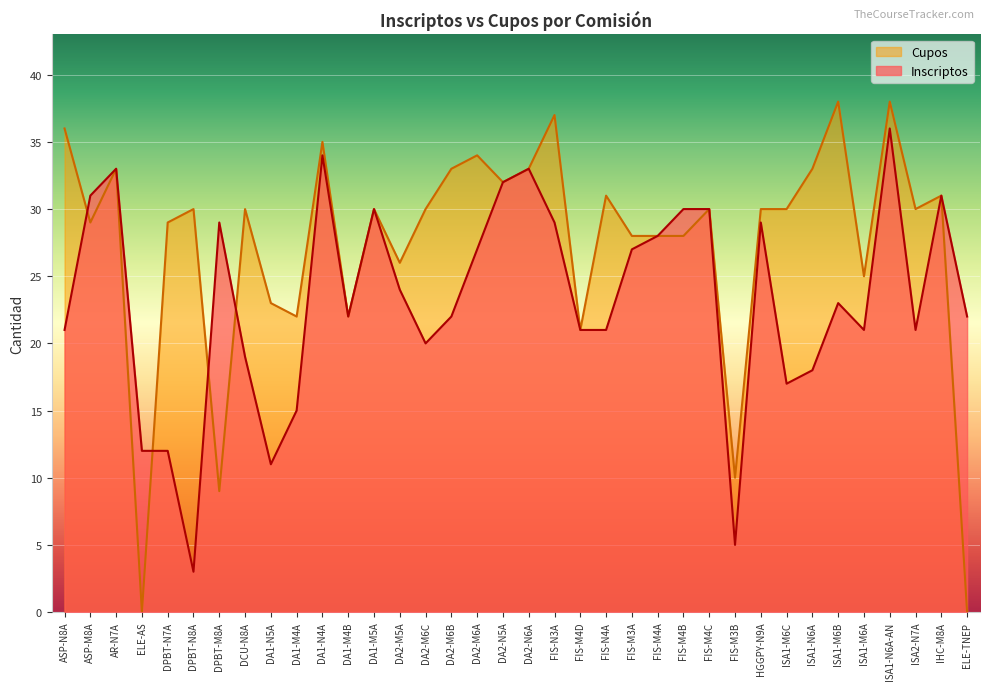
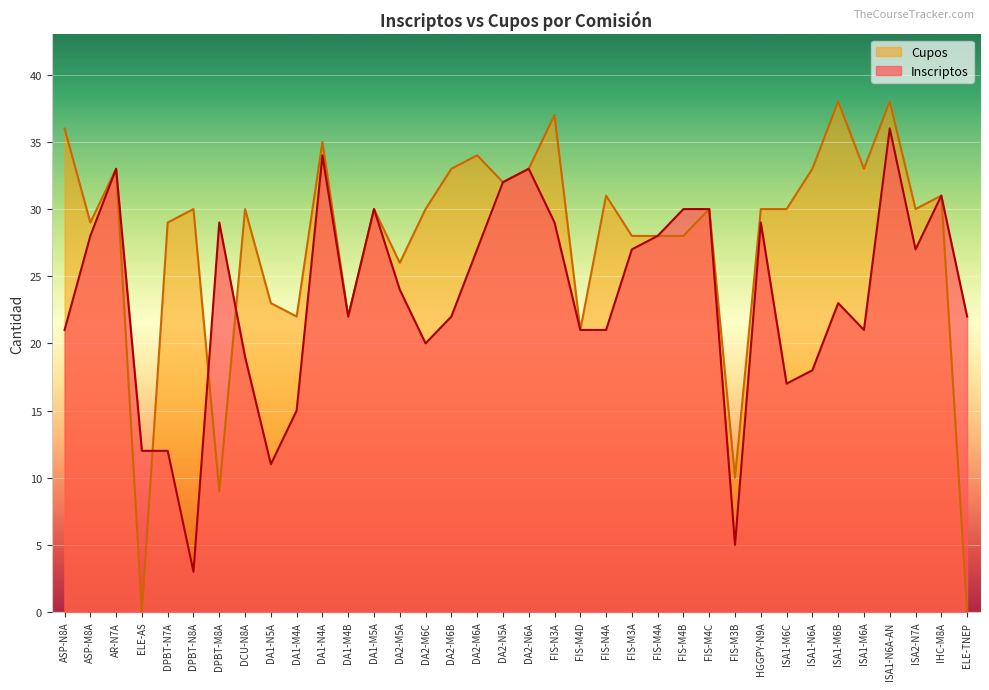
Inscriptos, ASP-M8A: 31 -> 28
Cupos, ISA1-M6A: 25 -> 33
Inscriptos, ISA2-N7A: 21 -> 27
